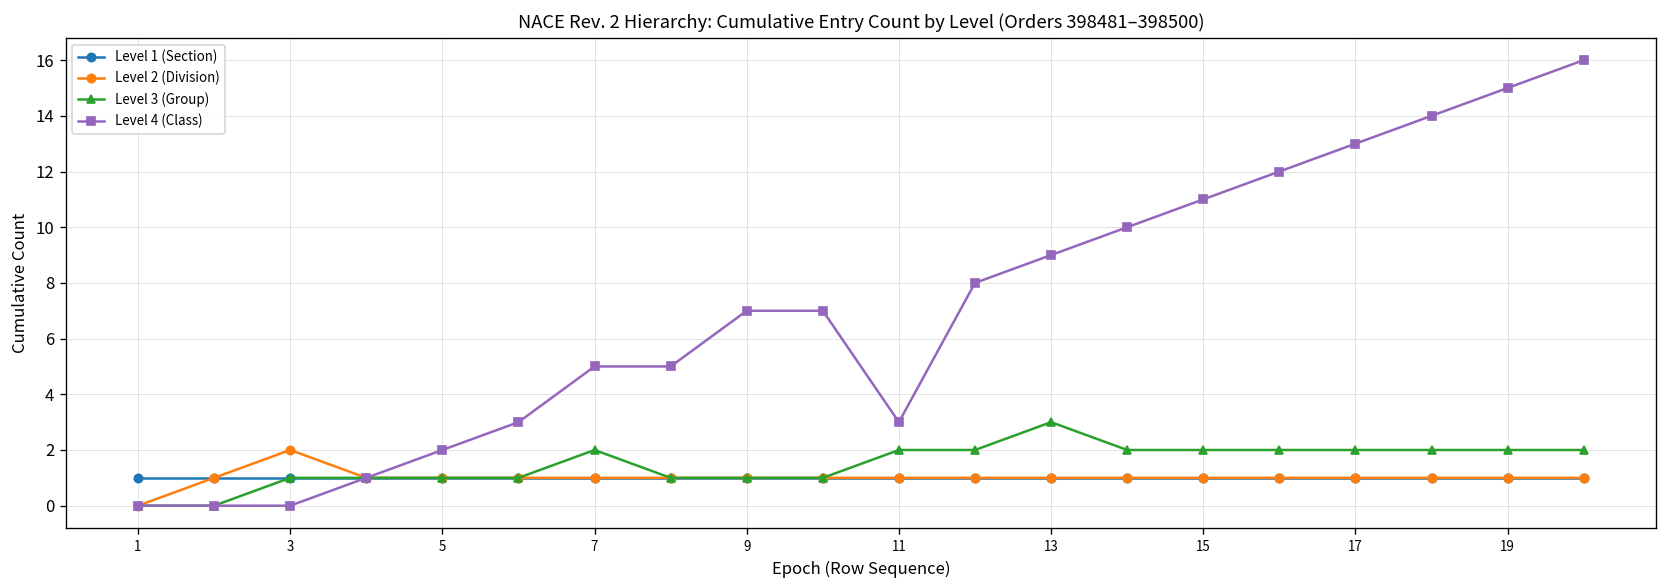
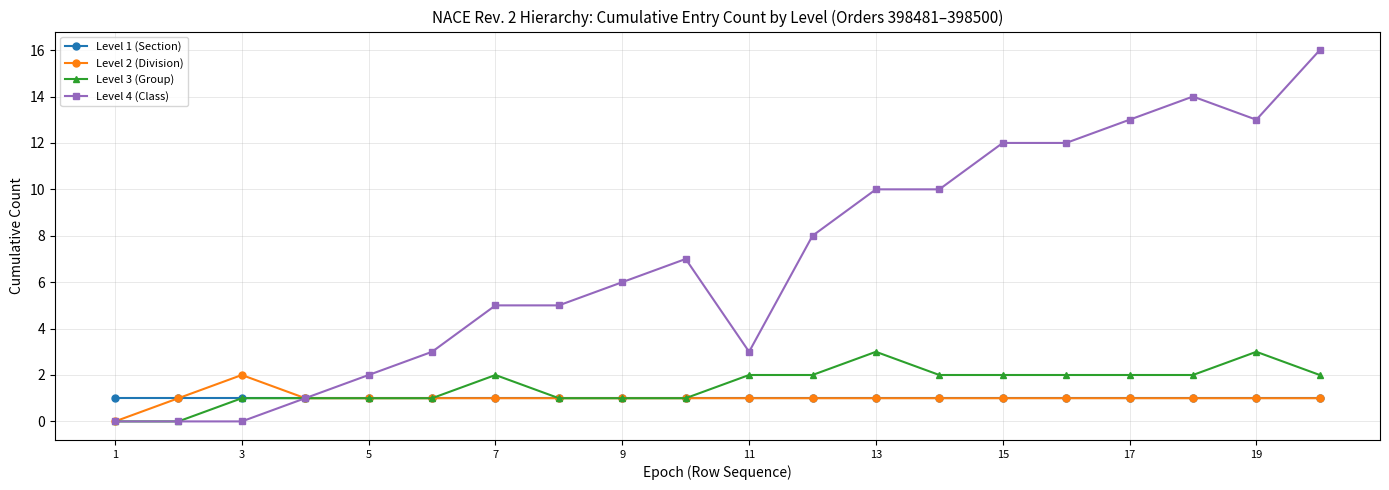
Level 4 (Class), 9: 7 -> 6
Level 4 (Class), 13: 9 -> 10
Level 4 (Class), 15: 11 -> 12
Level 3 (Group), 19: 2 -> 3
Level 4 (Class), 19: 15 -> 13
